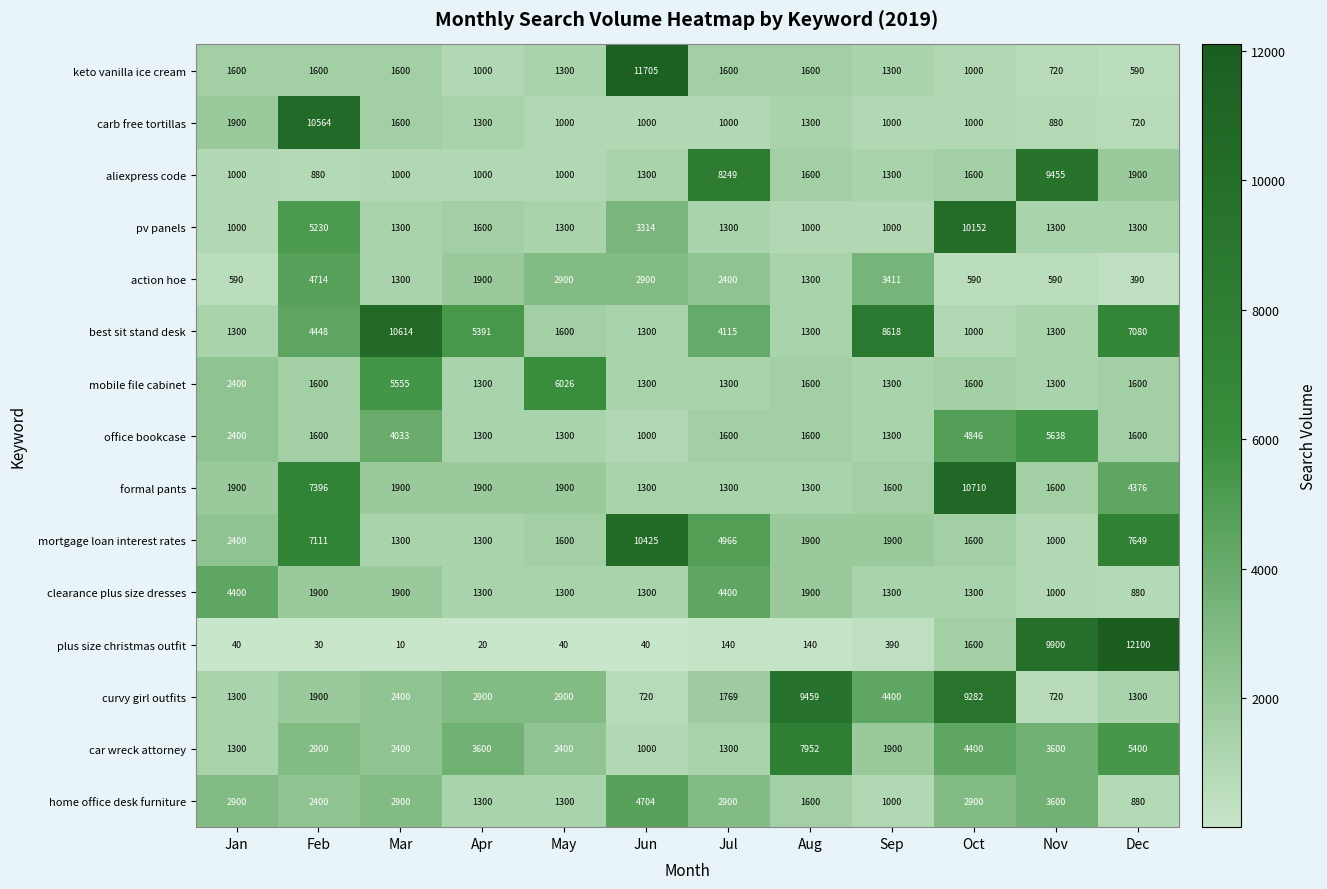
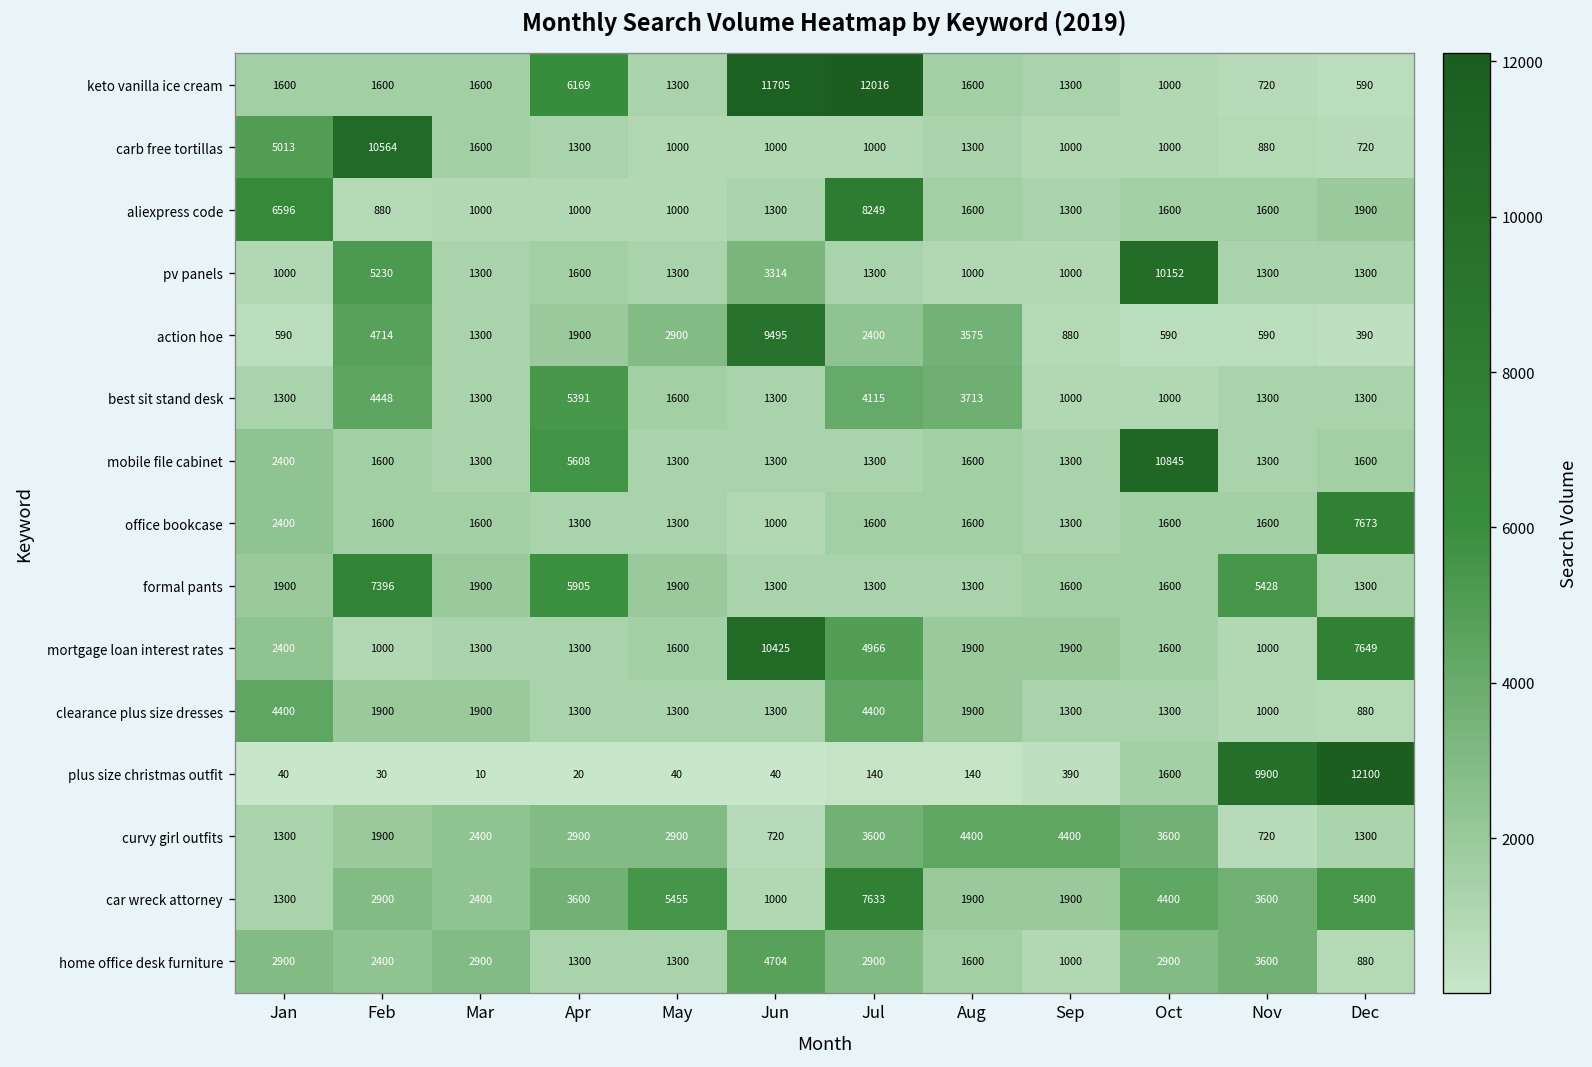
keto vanilla ice cream, Apr: 1000 -> 6169
keto vanilla ice cream, Jul: 1600 -> 12016
carb free tortillas, Jan: 1900 -> 5013
aliexpress code, Jan: 1000 -> 6596
aliexpress code, Nov: 9455 -> 1600
action hoe, Jun: 2900 -> 9495
action hoe, Aug: 1300 -> 3575
action hoe, Sep: 3411 -> 880
best sit stand desk, Mar: 10614 -> 1300
best sit stand desk, Aug: 1300 -> 3713
best sit stand desk, Sep: 8618 -> 1000
best sit stand desk, Dec: 7080 -> 1300
mobile file cabinet, Mar: 5555 -> 1300
mobile file cabinet, Apr: 1300 -> 5608
mobile file cabinet, May: 6026 -> 1300
mobile file cabinet, Oct: 1600 -> 10845
office bookcase, Mar: 4033 -> 1600
office bookcase, Oct: 4846 -> 1600
office bookcase, Nov: 5638 -> 1600
office bookcase, Dec: 1600 -> 7673
formal pants, Apr: 1900 -> 5905
formal pants, Oct: 10710 -> 1600
formal pants, Nov: 1600 -> 5428
formal pants, Dec: 4376 -> 1300
mortgage loan interest rates, Feb: 7111 -> 1000
curvy girl outfits, Jul: 1769 -> 3600
curvy girl outfits, Aug: 9459 -> 4400
curvy girl outfits, Oct: 9282 -> 3600
car wreck attorney, May: 2400 -> 5455
car wreck attorney, Jul: 1300 -> 7633
car wreck attorney, Aug: 7952 -> 1900
